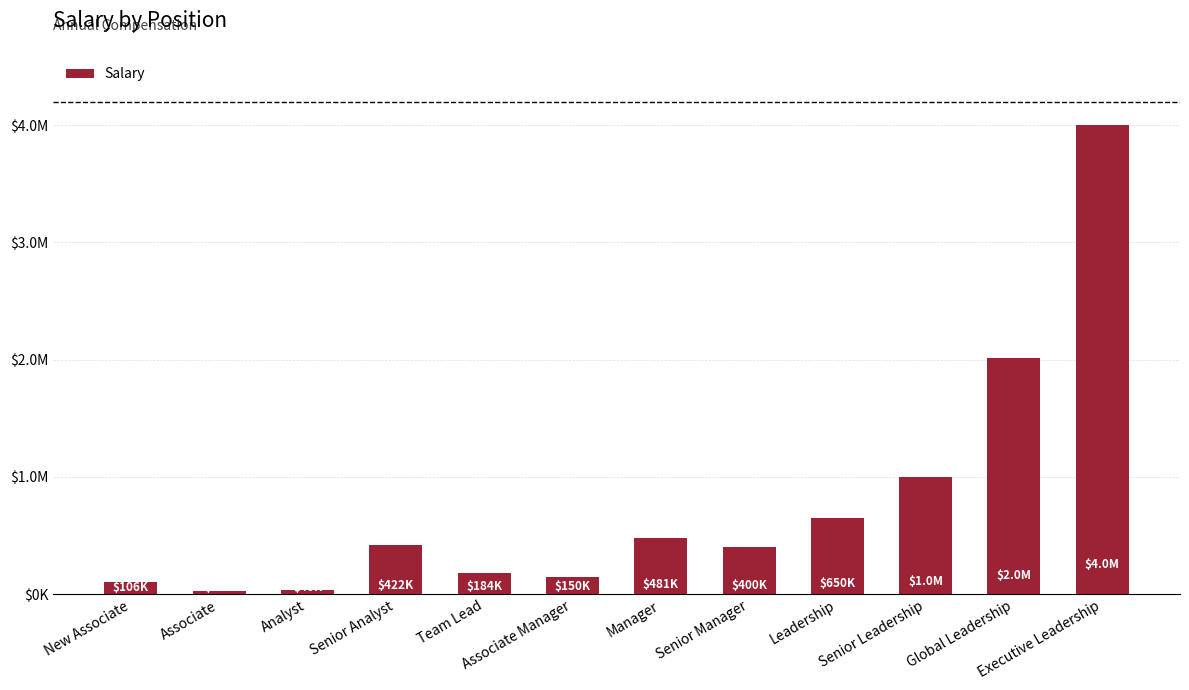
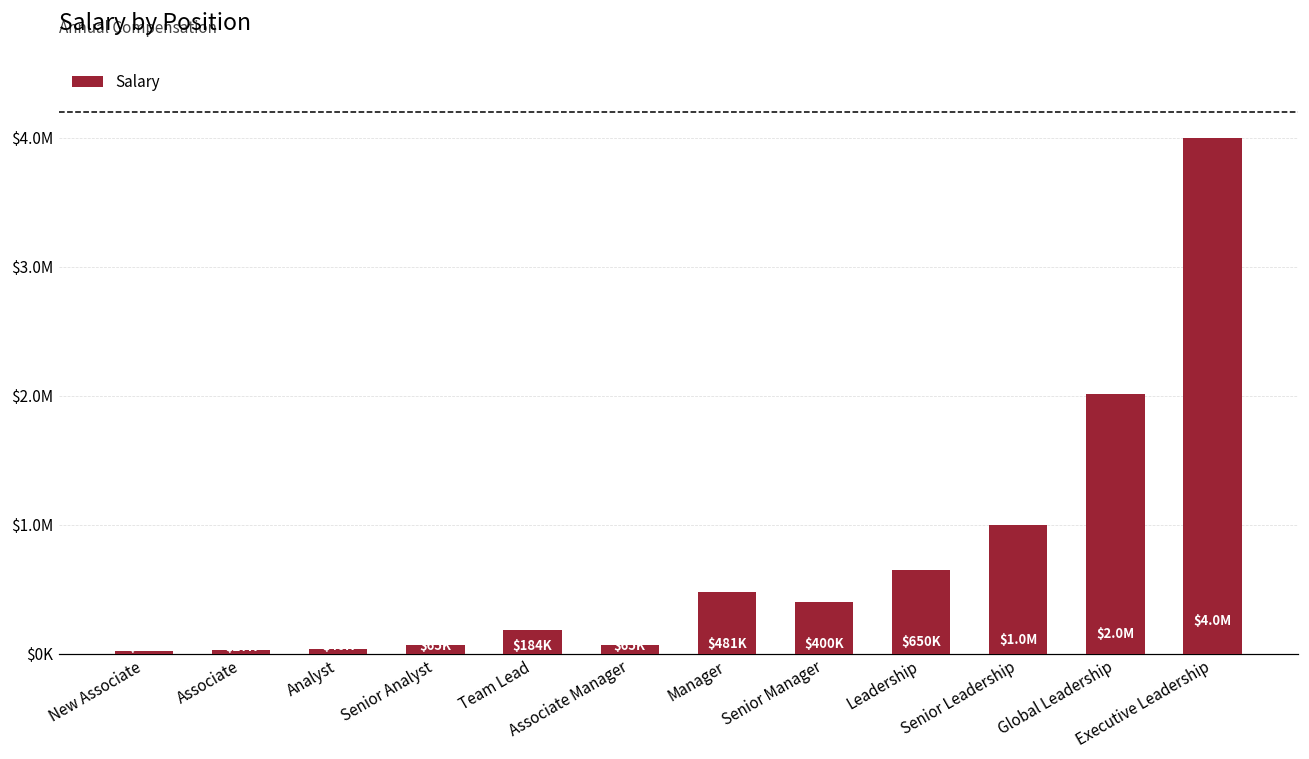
New Associate: $110000 -> $20000
Senior Analyst: $420000 -> $70000
Associate Manager: $150000 -> $60000
